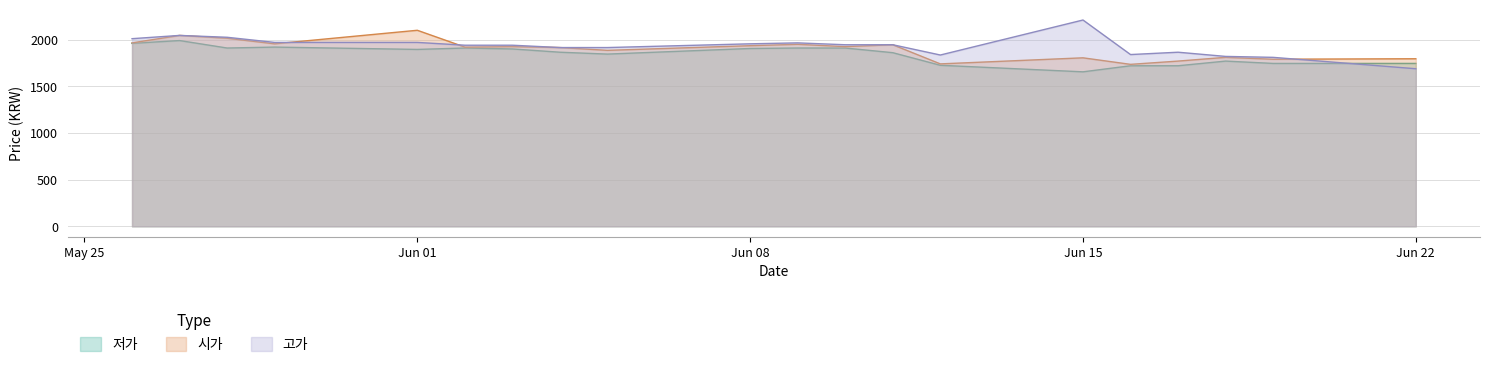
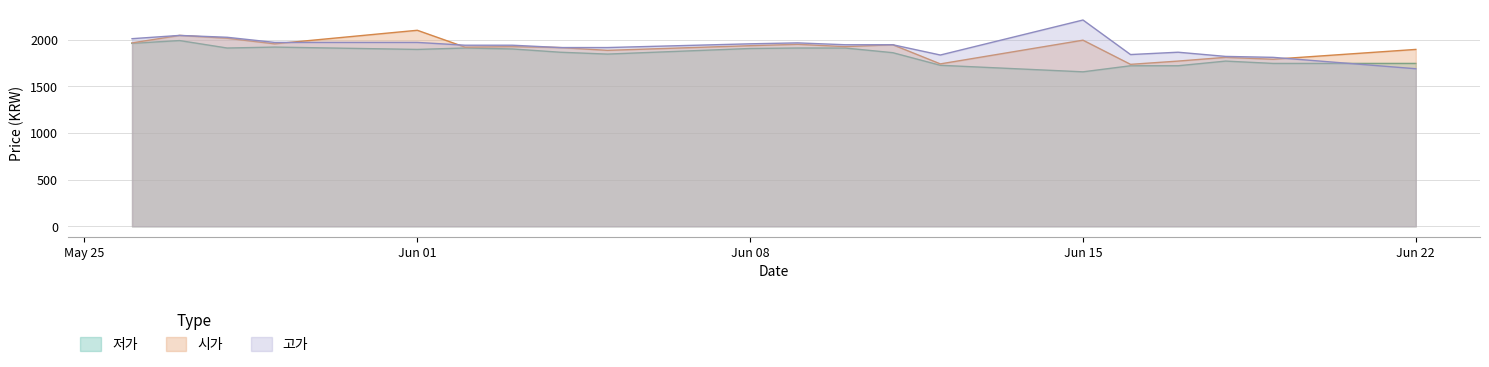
시가, Jun 15: 1800 -> 2000
시가, Jun 22: 1800 -> 1900
